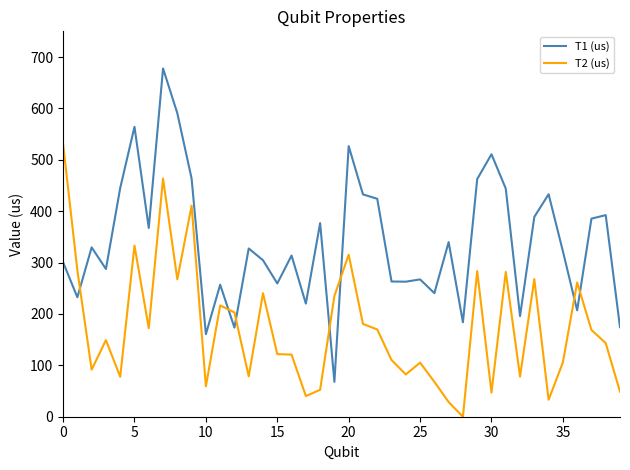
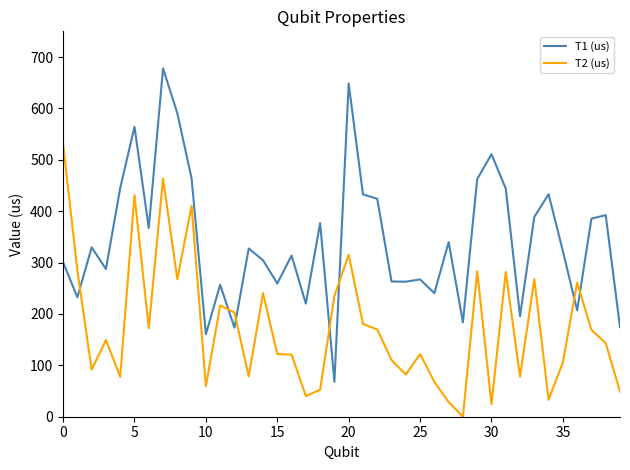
T2 (us), 5: 330 -> 430
T1 (us), 20: 530 -> 650
T2 (us), 25: 110 -> 120
T2 (us), 30: 50 -> 20
